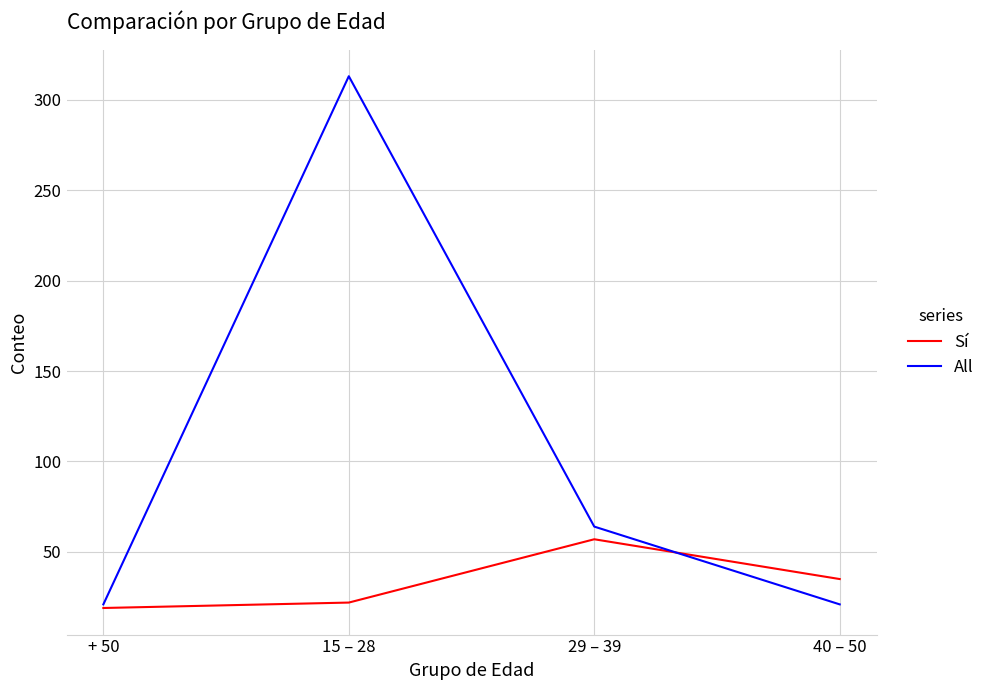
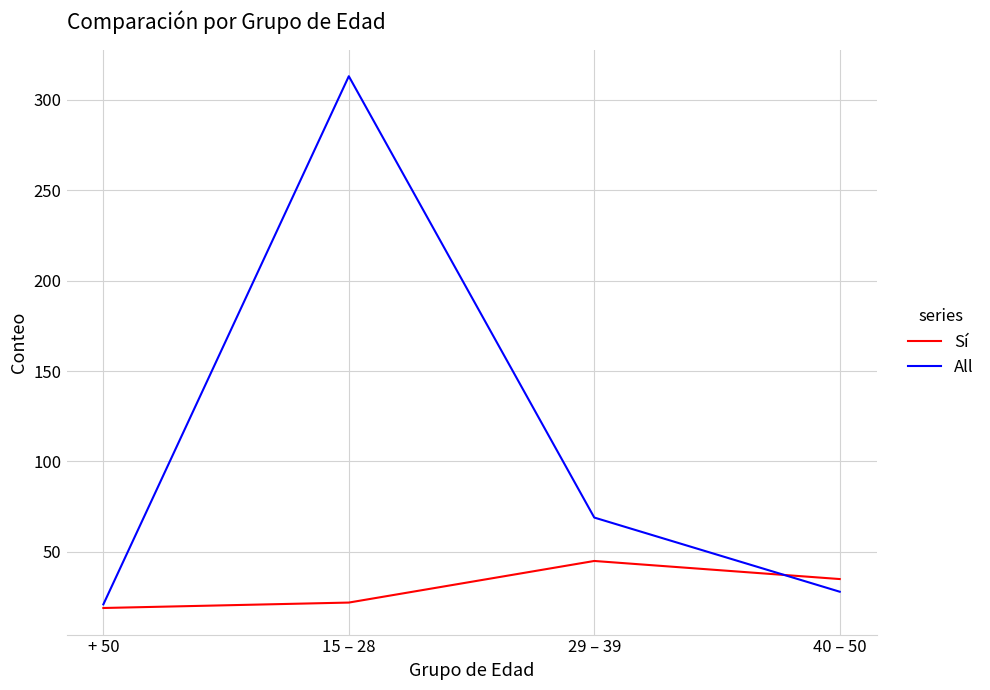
Sí, 29 – 39: 57 -> 45
All, 29 – 39: 64 -> 69
All, 40 – 50: 21 -> 28
